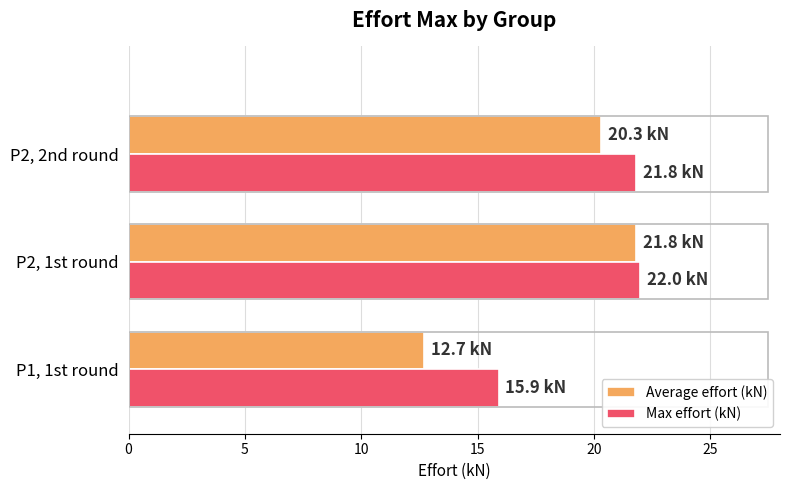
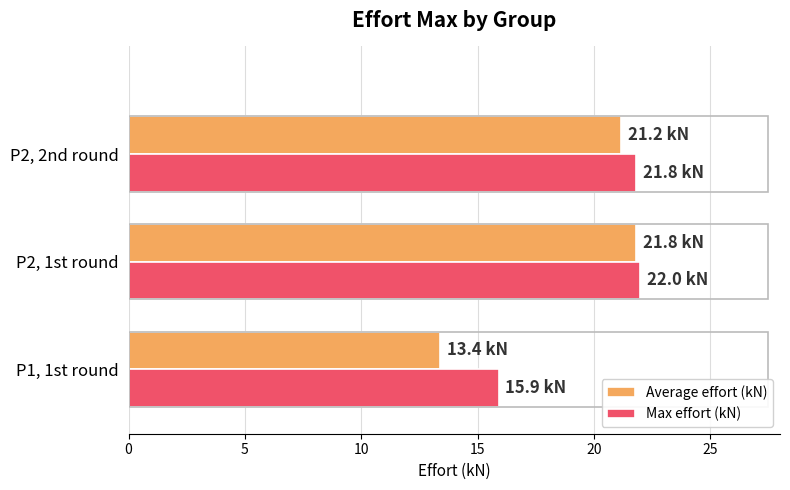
Average effort (kN), P2, 2nd round: 20.3 -> 21.2
Average effort (kN), P1, 1st round: 12.7 -> 13.4
